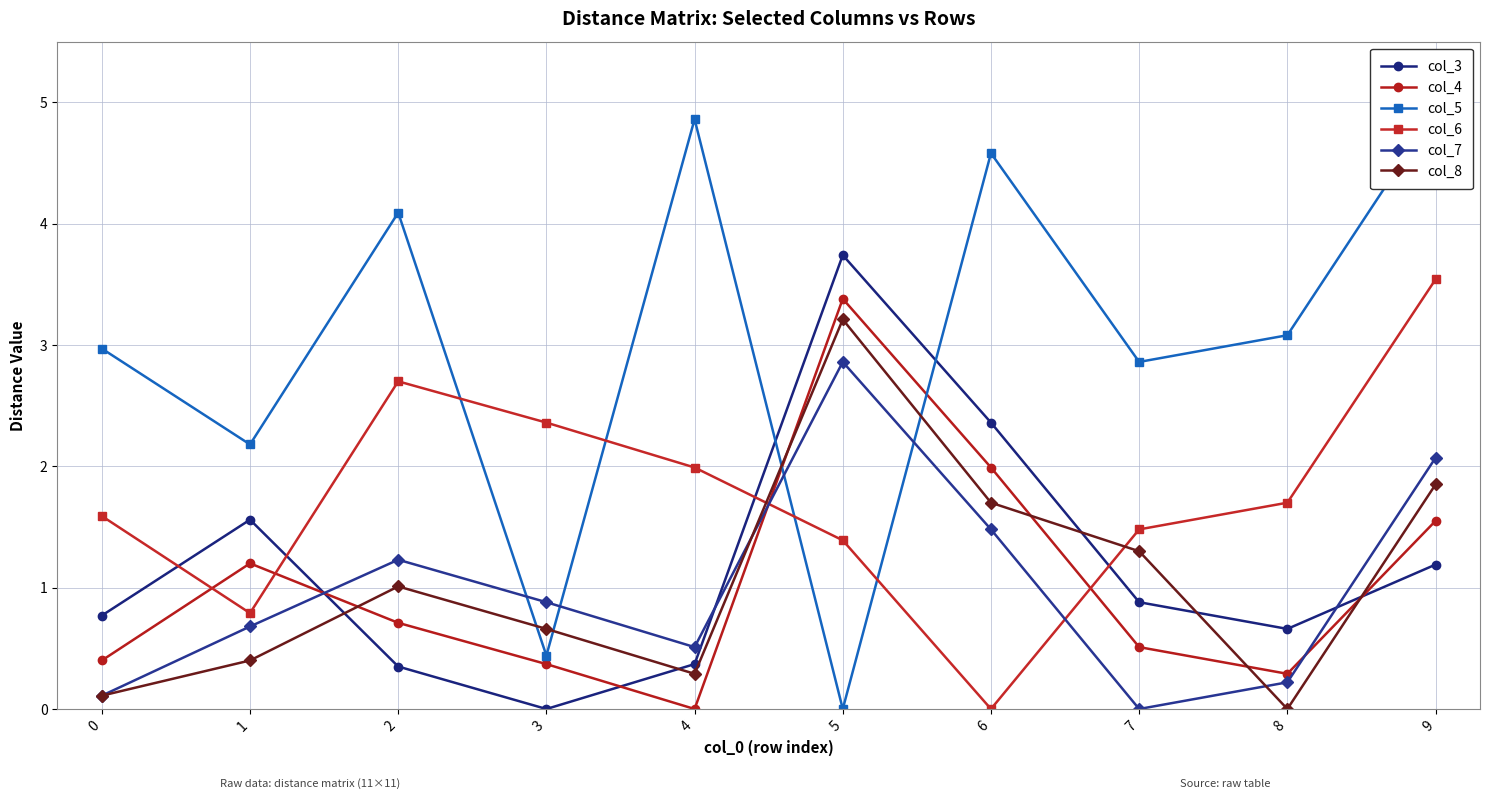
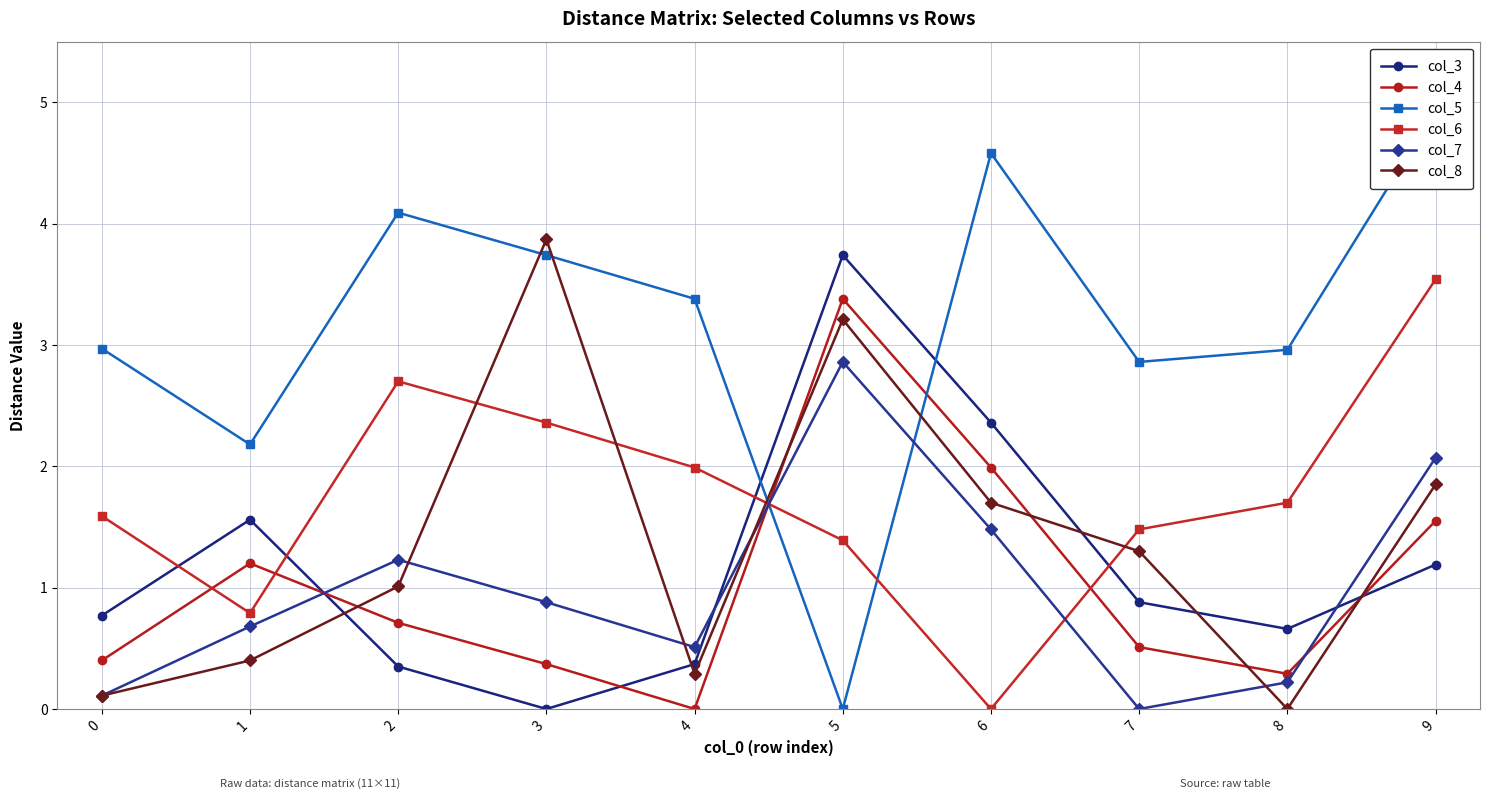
col_5, 3: 0.44 -> 3.74
col_8, 3: 0.66 -> 3.87
col_5, 4: 4.86 -> 3.38
col_5, 8: 3.08 -> 2.96
